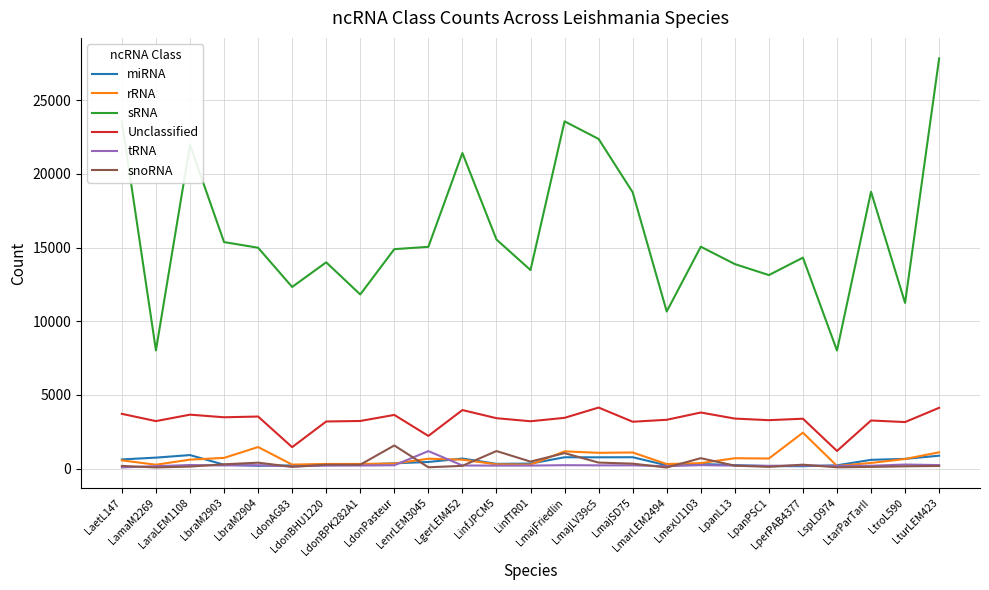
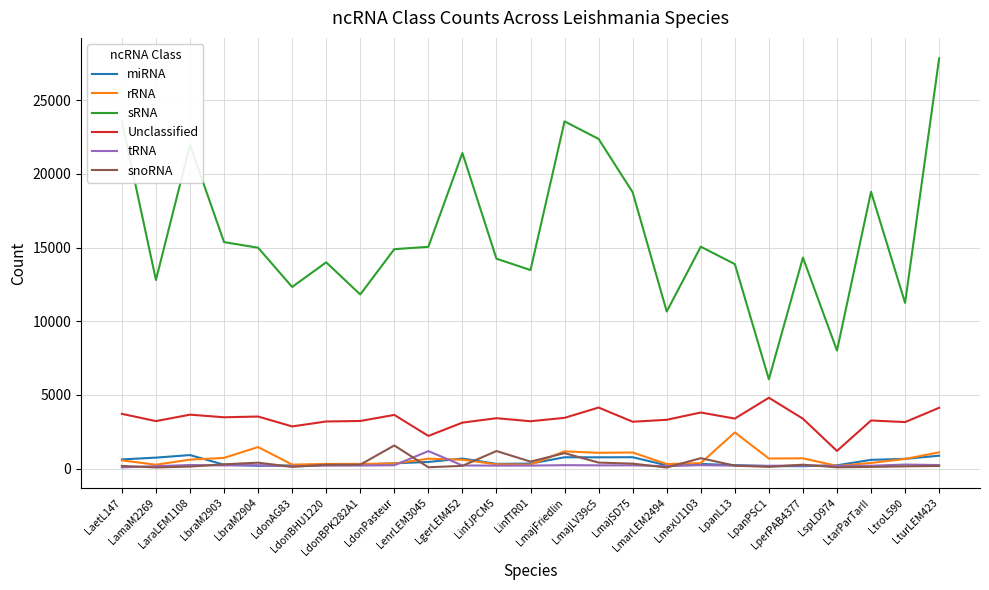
sRNA, LamaM2269: 8000 -> 12800
Unclassified, LdonAG83: 1500 -> 2900
Unclassified, LgerLEM452: 4000 -> 3100
sRNA, LinfJPCM5: 15500 -> 14200
rRNA, LpanL13: 700 -> 2500
sRNA, LpanPSC1: 13100 -> 6100
Unclassified, LpanPSC1: 3300 -> 4800
rRNA, LperPAB4377: 2400 -> 700
